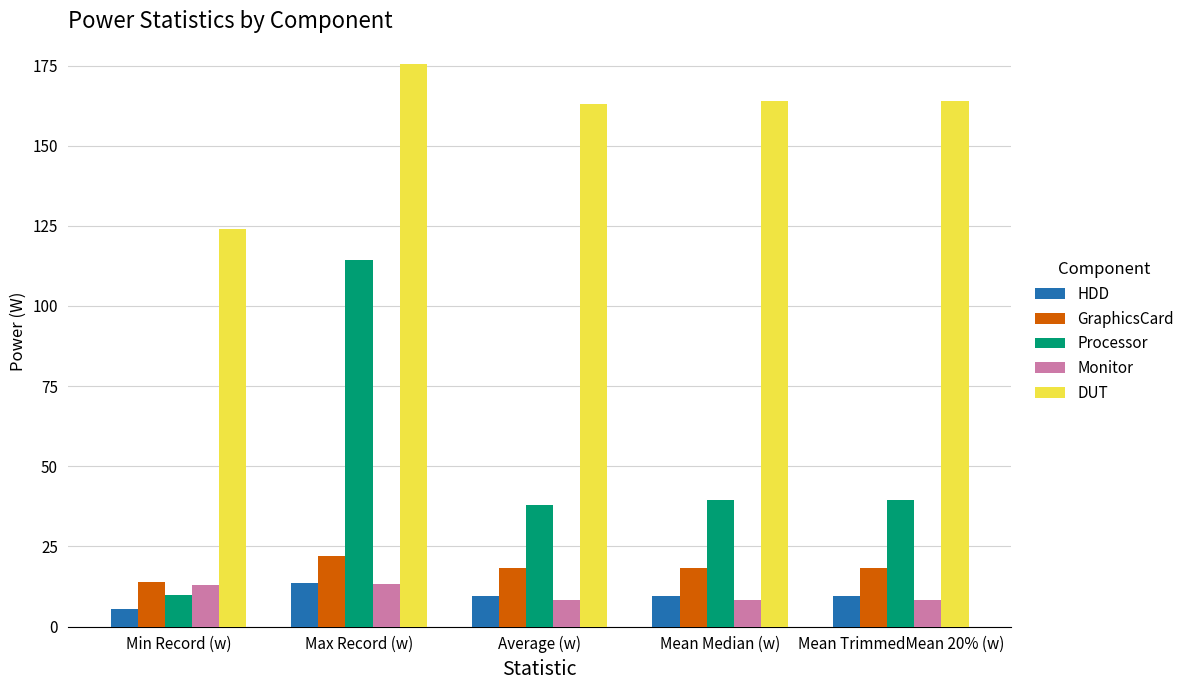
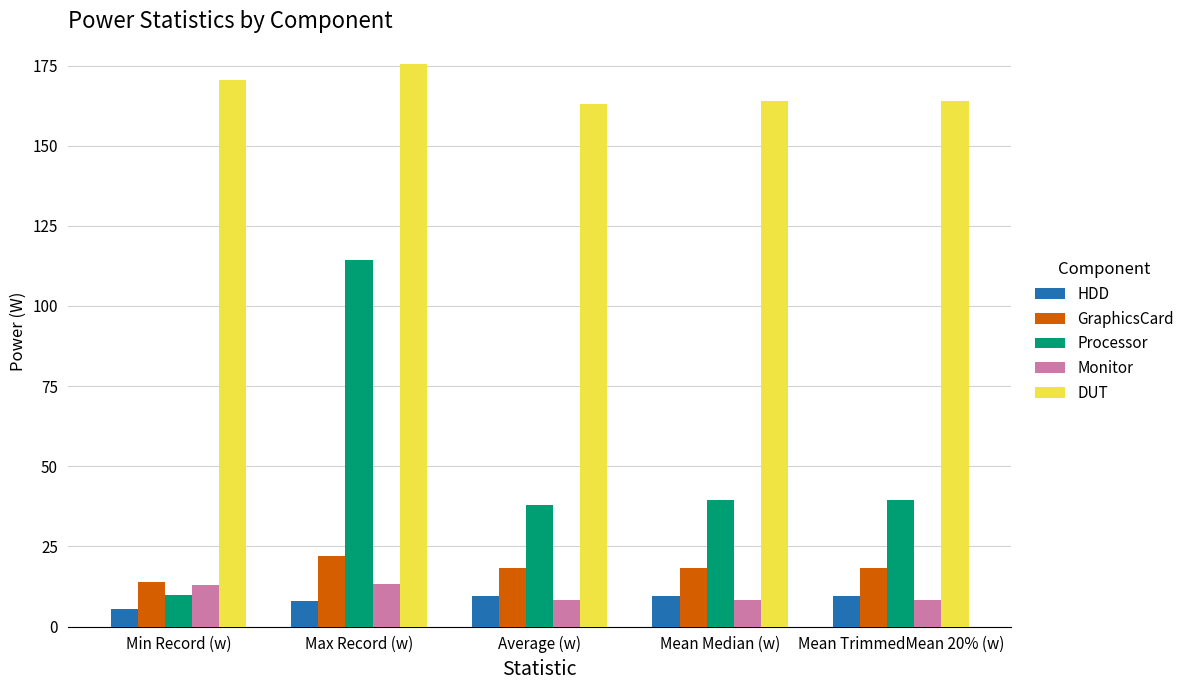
DUT, Min Record (w): 124 -> 170
HDD, Max Record (w): 13 -> 8
